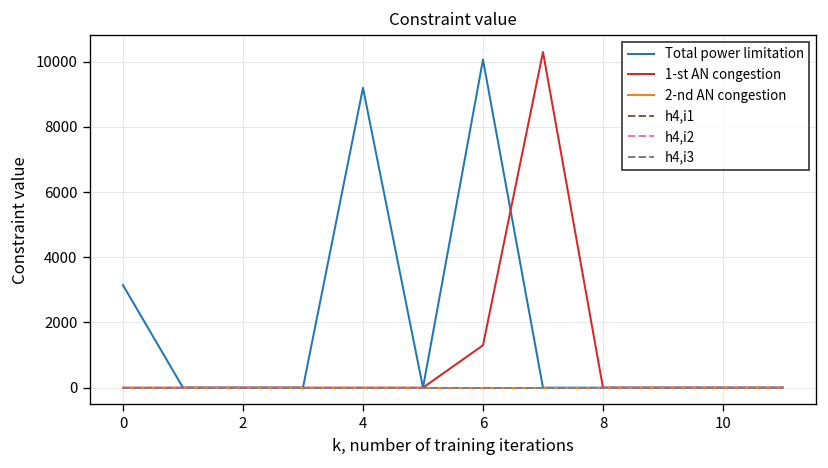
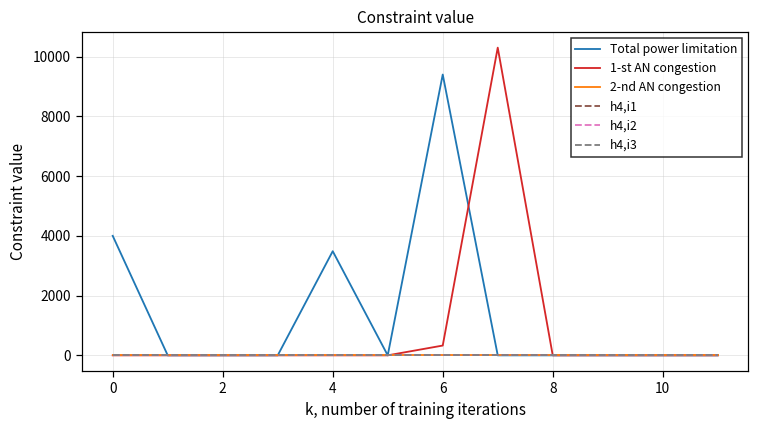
Total power limitation, 0: 3100 -> 4000
Total power limitation, 4: 9200 -> 3500
Total power limitation, 6: 10100 -> 9400
1-st AN congestion, 6: 1300 -> 300
